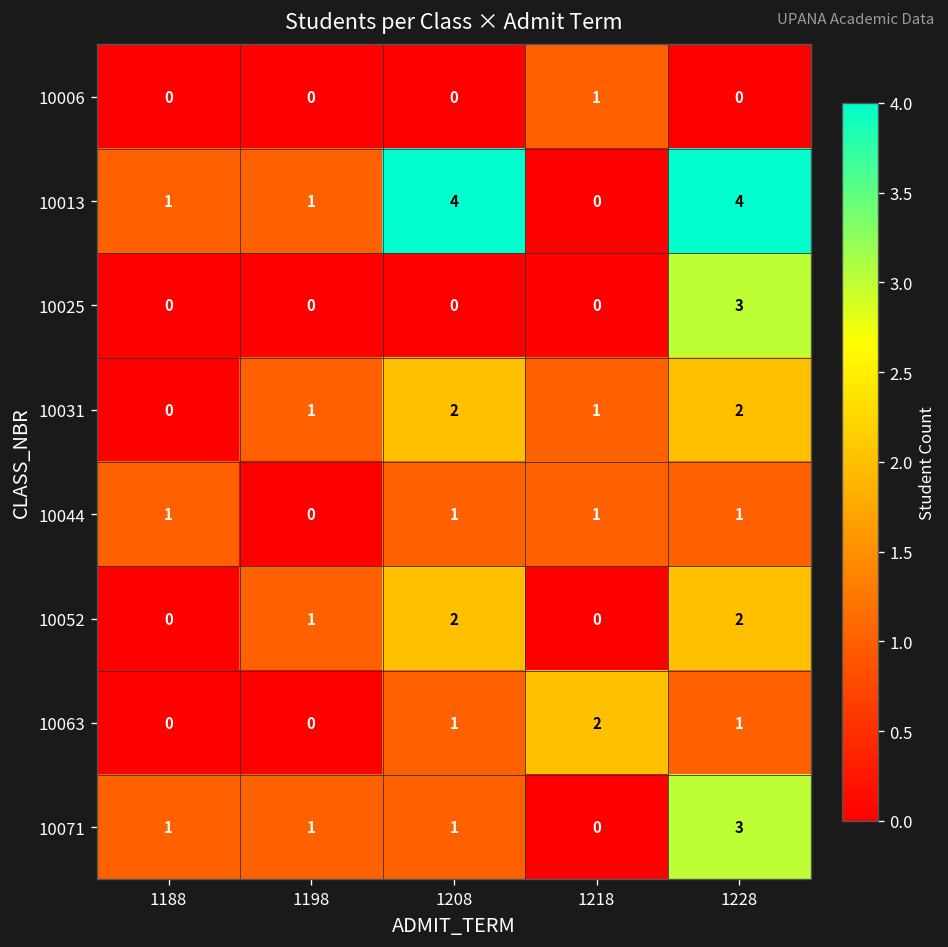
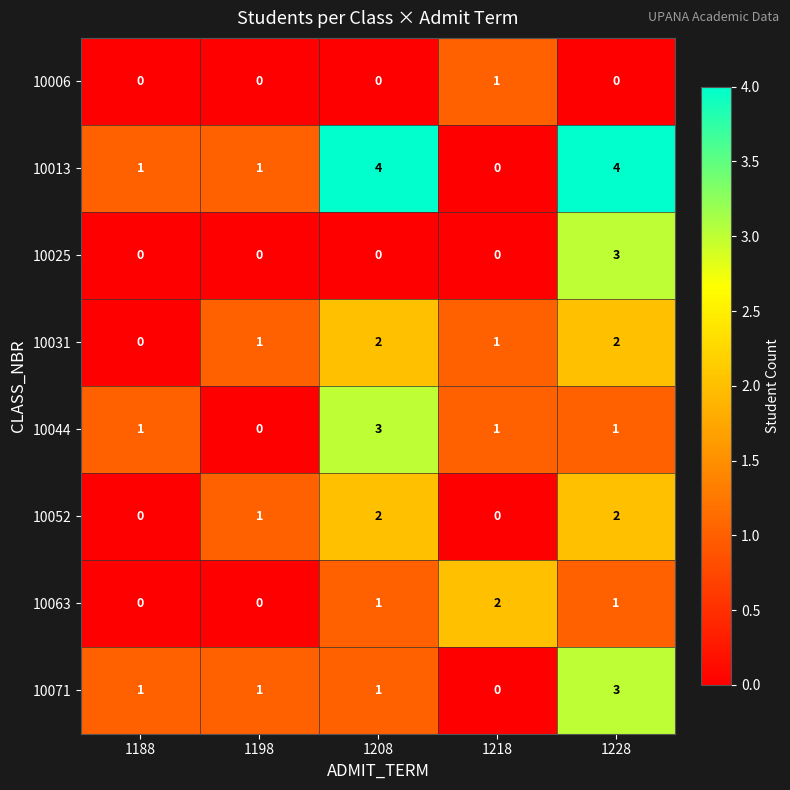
10044, 1208: 1 -> 3
